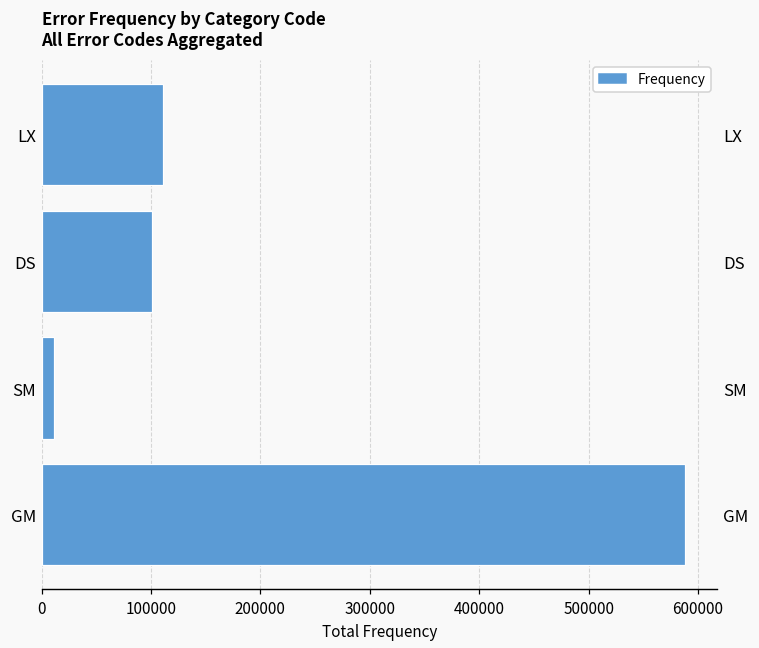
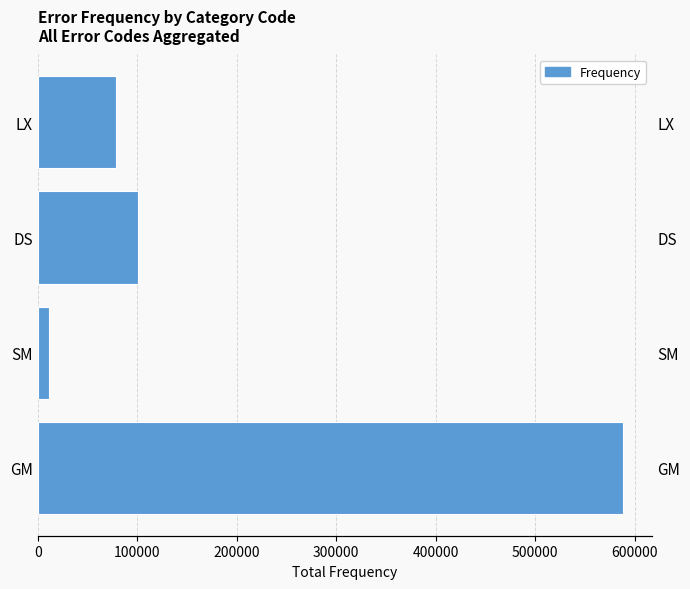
LX: 110000 -> 80000
